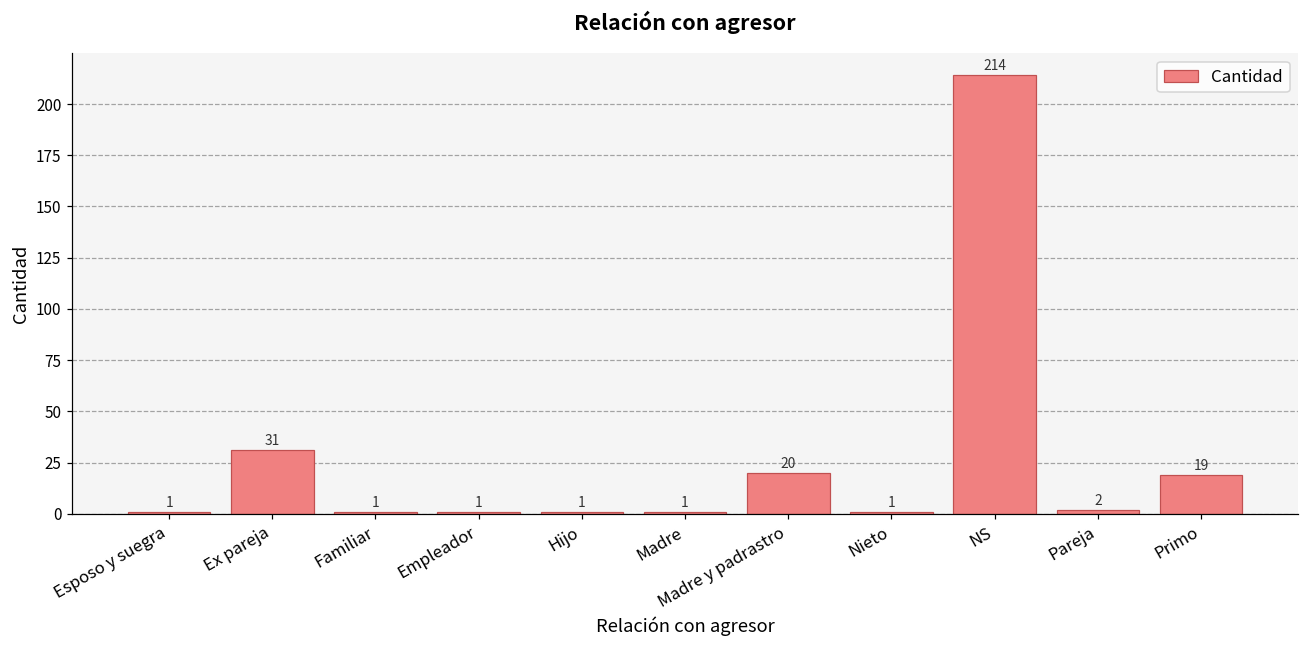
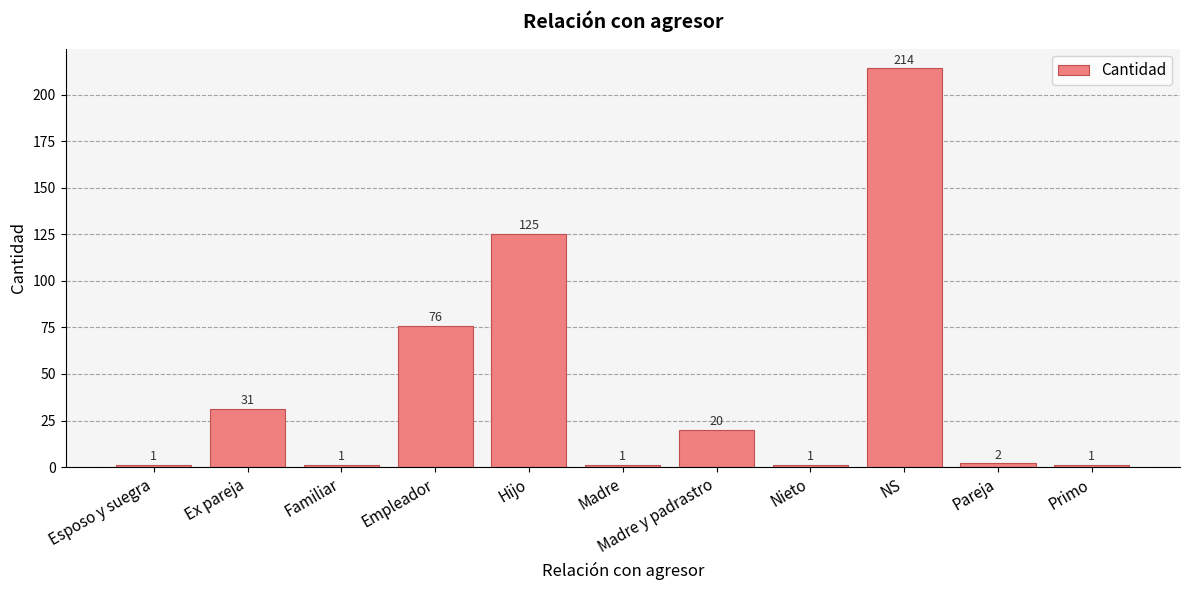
Empleador: 1 -> 76
Hijo: 1 -> 125
Primo: 19 -> 1
